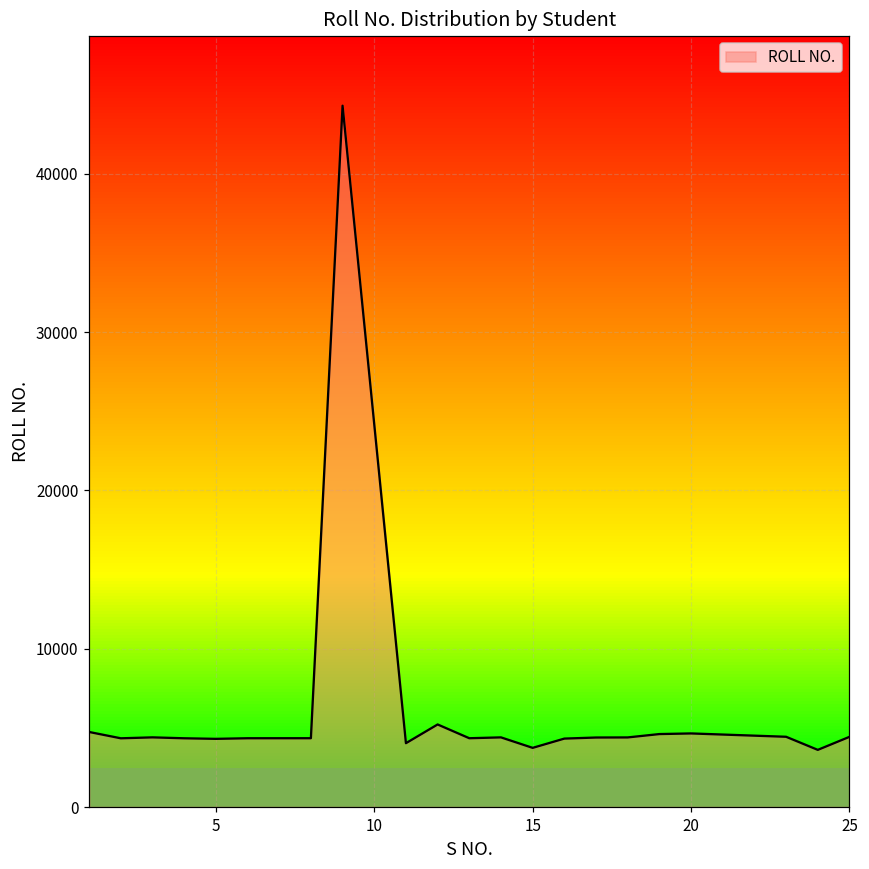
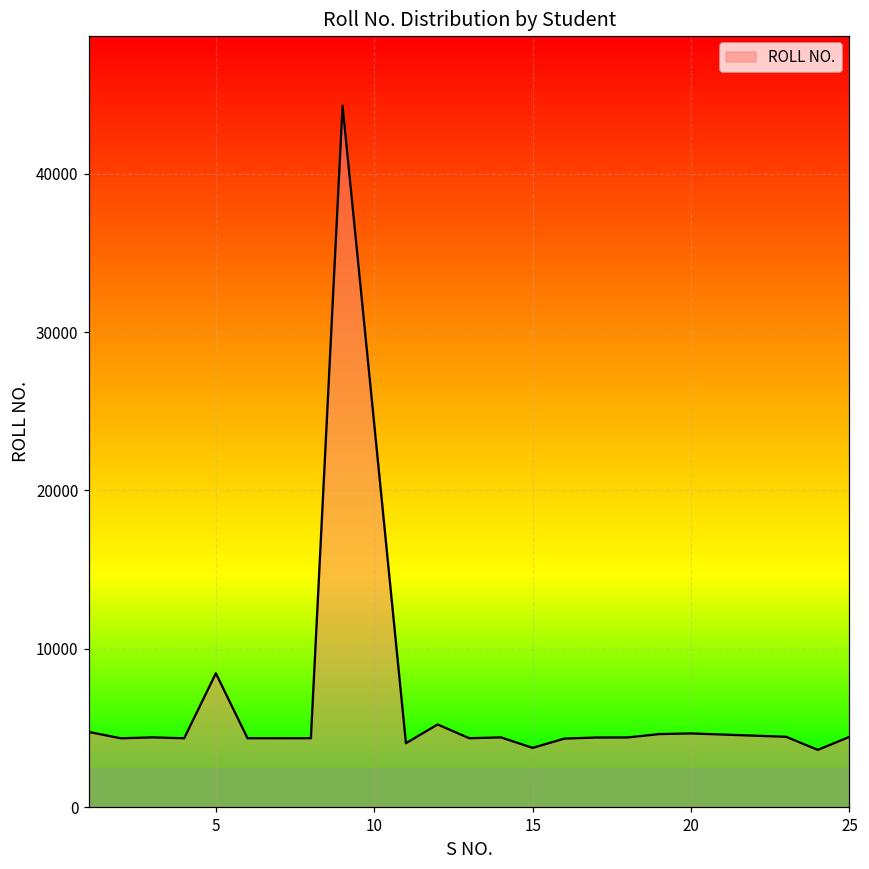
5: 4300 -> 8500
